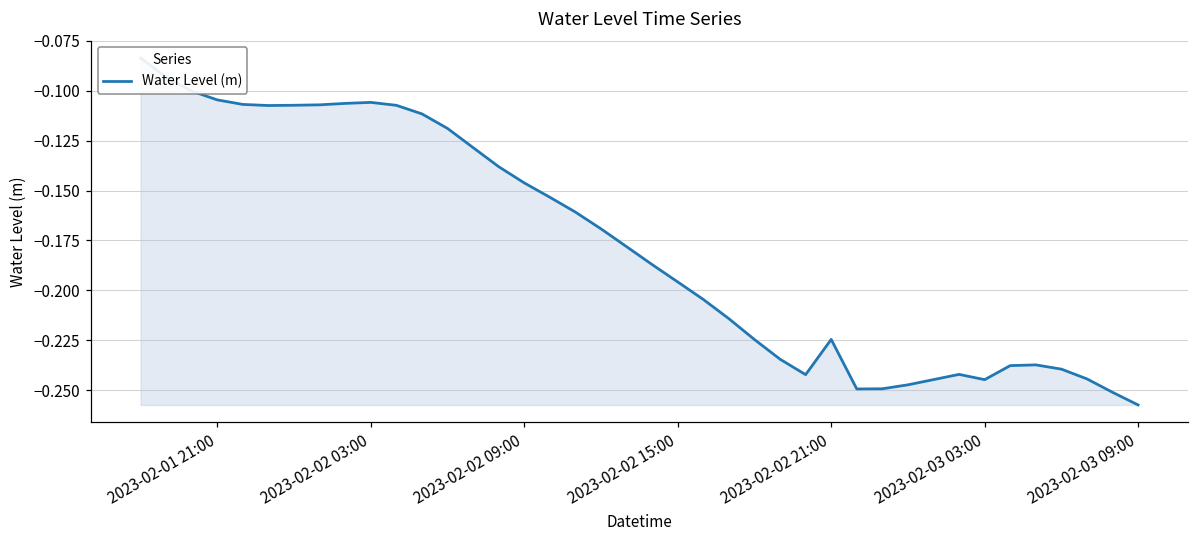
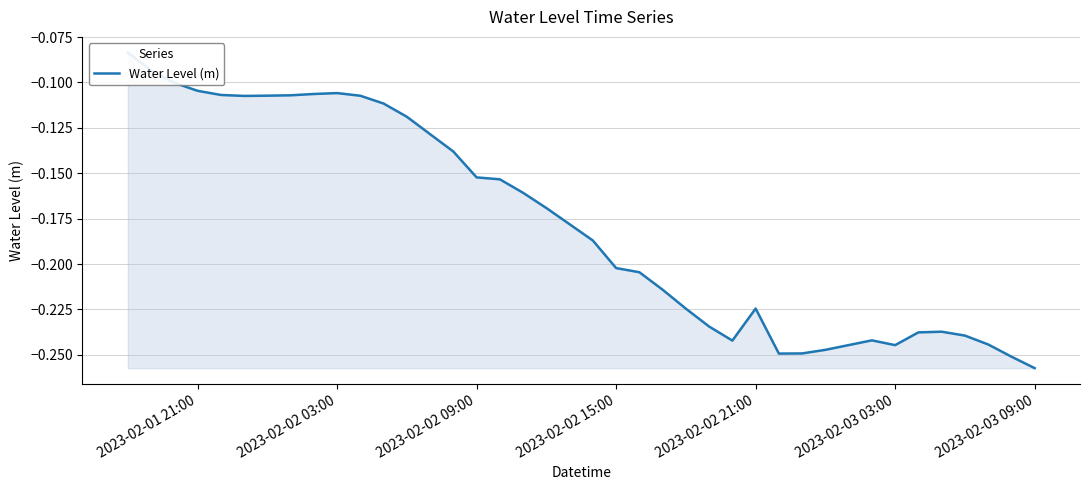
2023-02-02 09:00: -0.146 -> -0.152
2023-02-02 15:00: -0.196 -> -0.202
